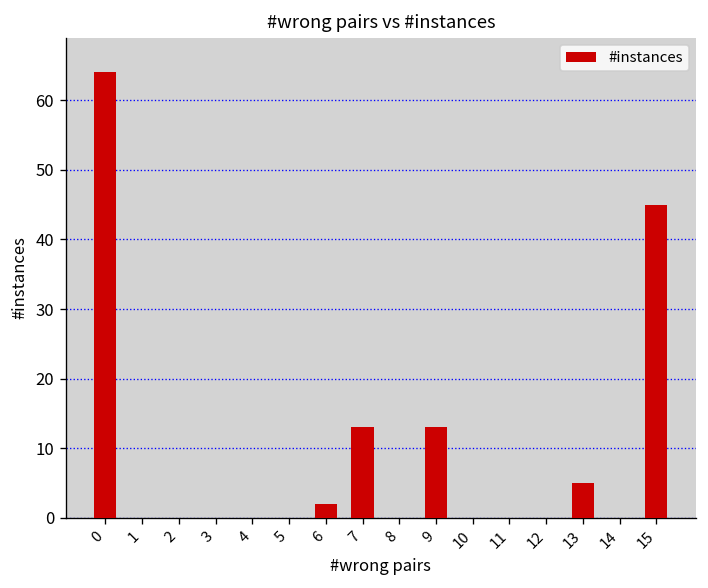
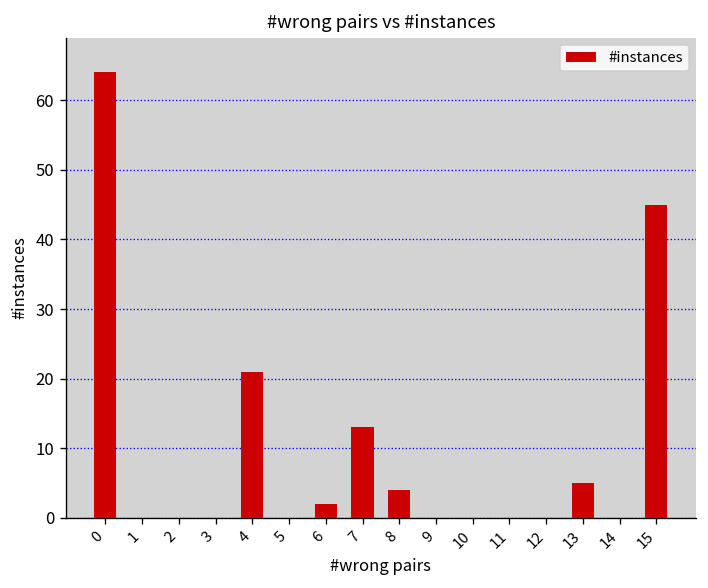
4: 0 -> 21
8: 0 -> 4
9: 13 -> 0
